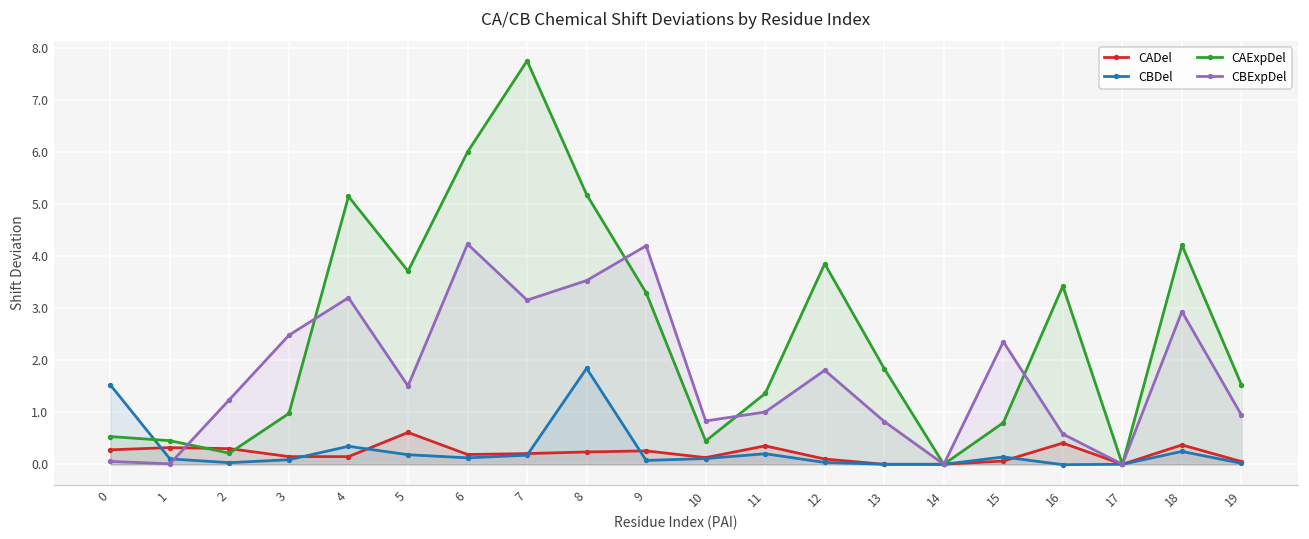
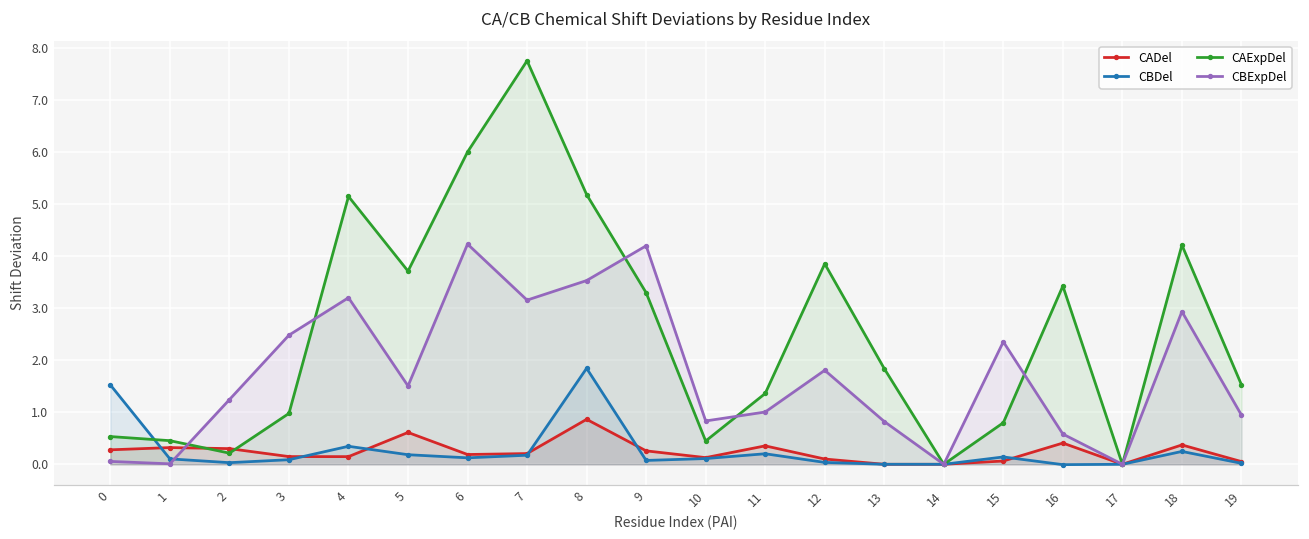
CADel, 8: 0.2 -> 0.9
